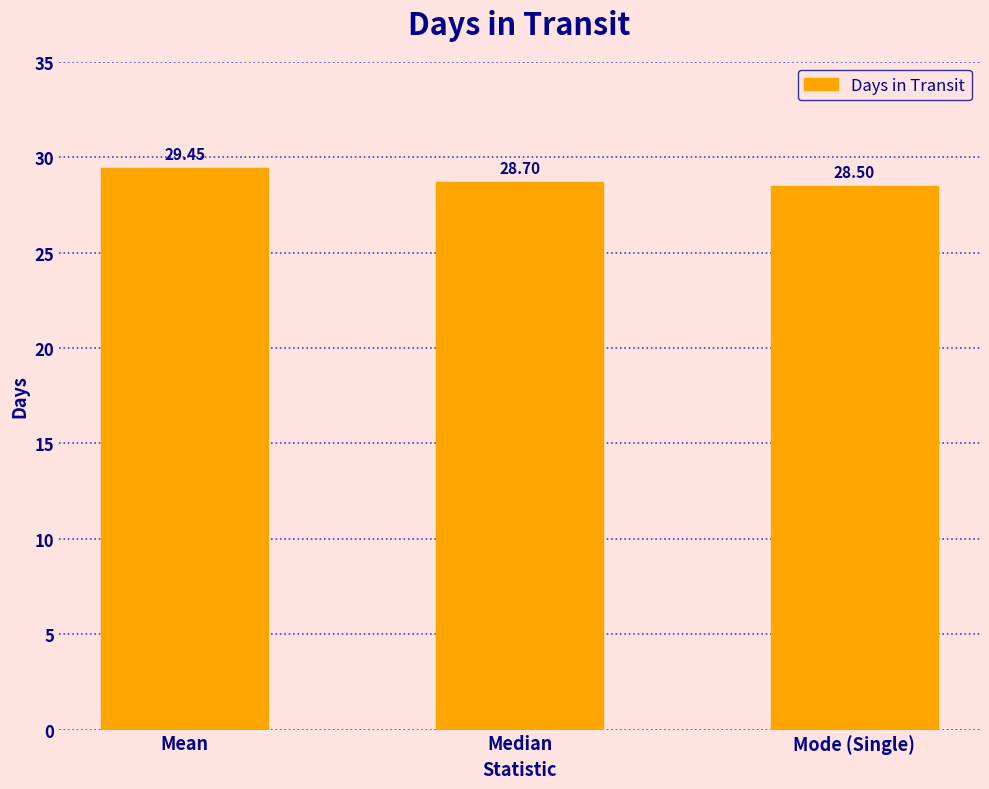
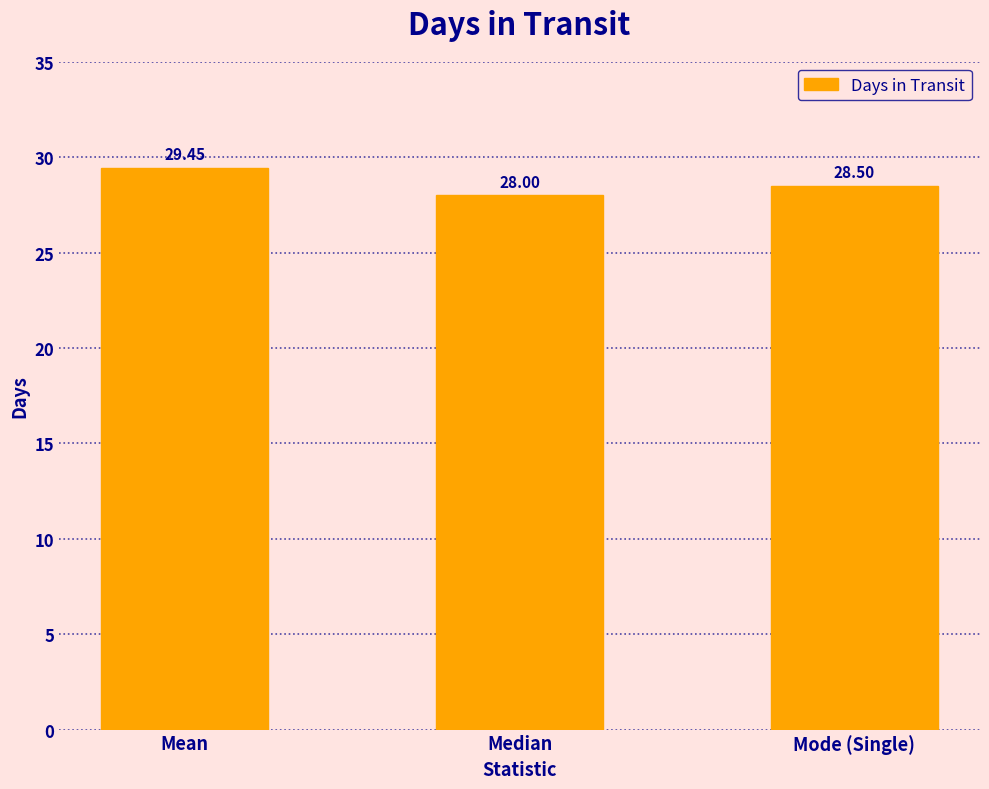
Median: 28.70 -> 28.00
